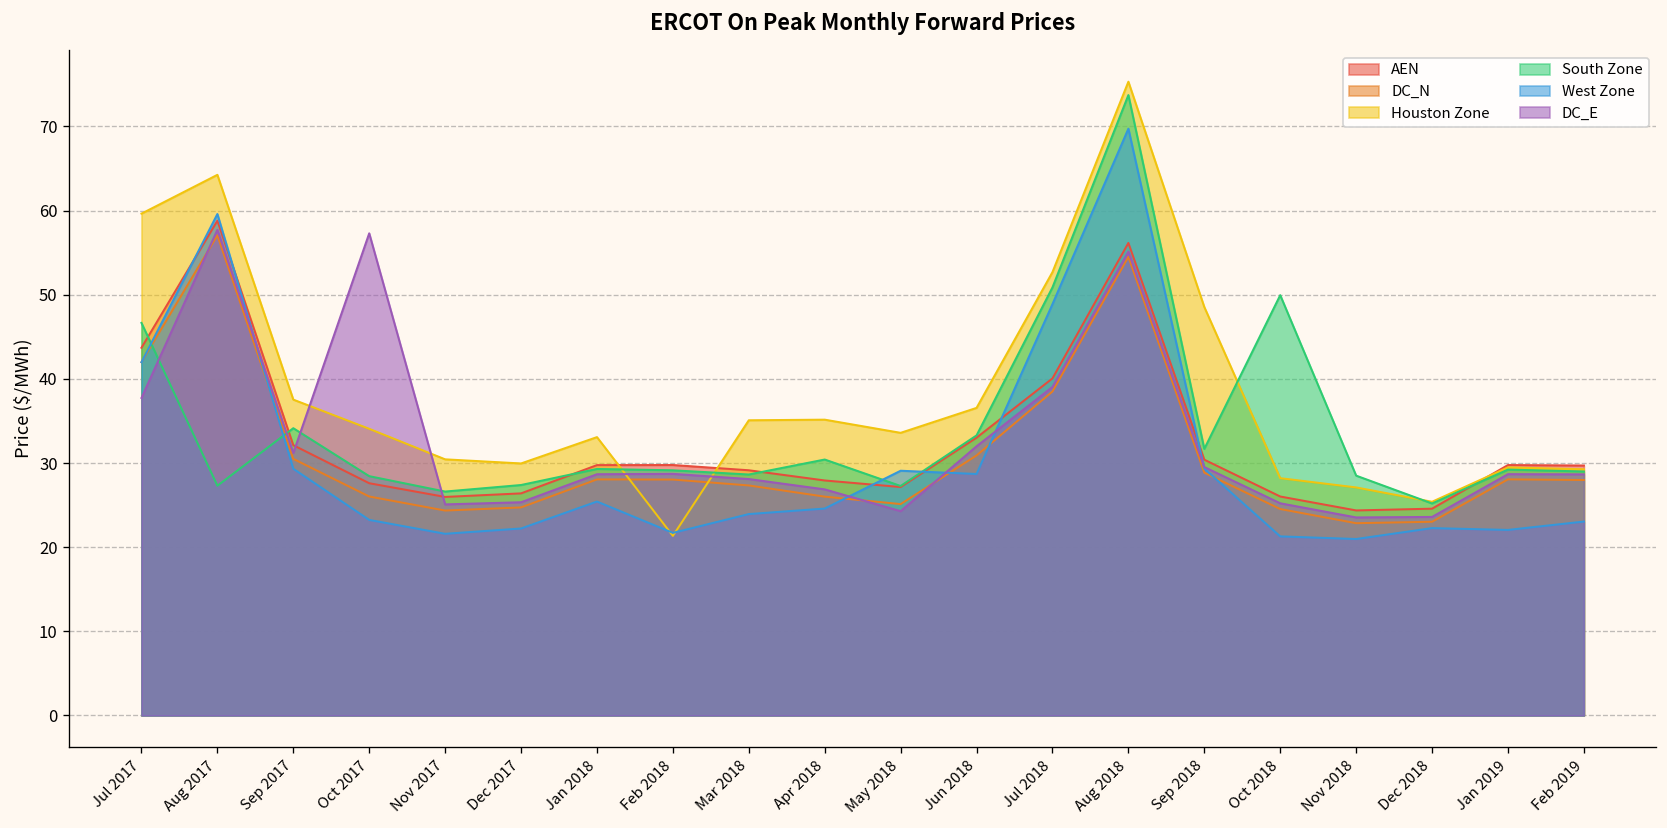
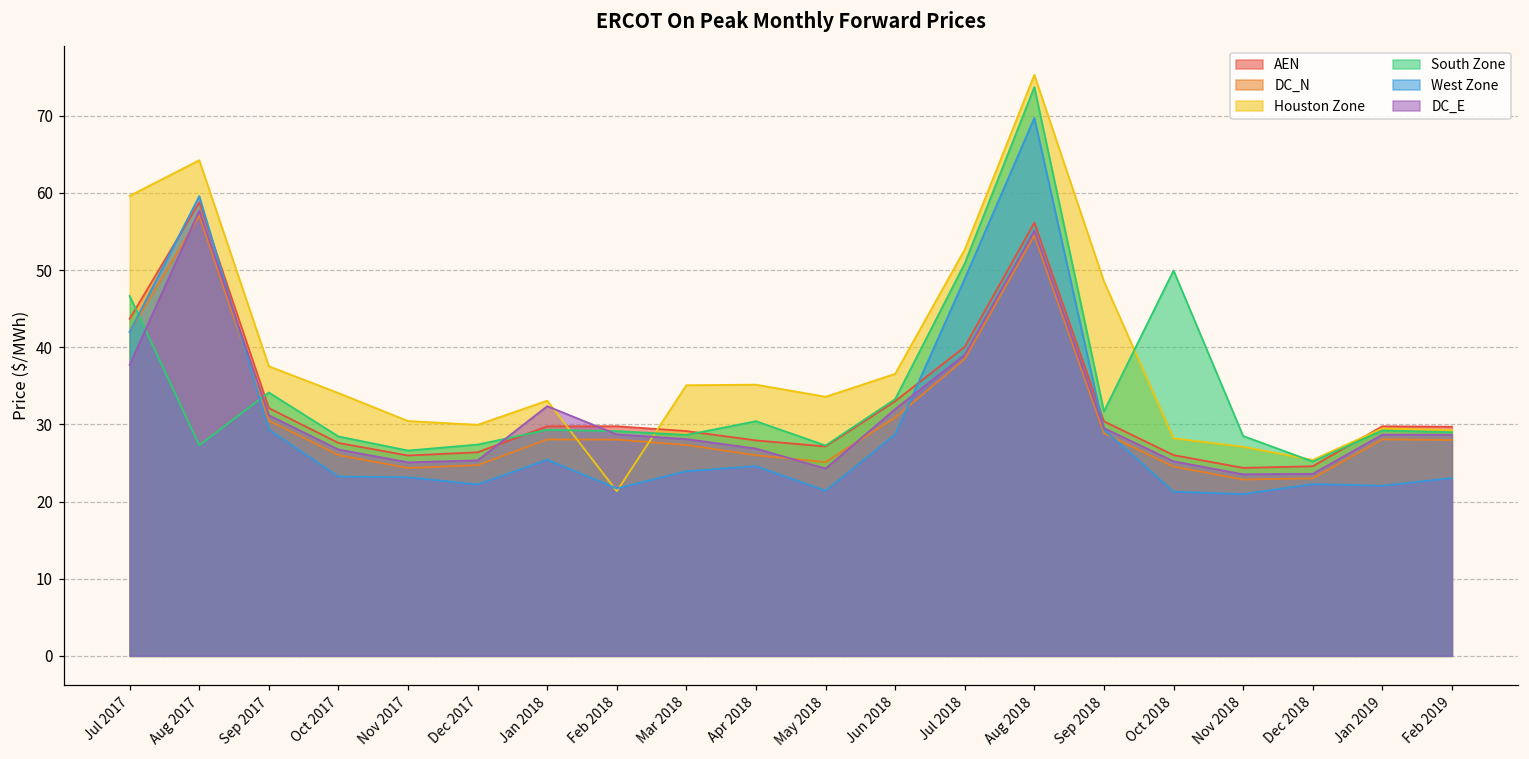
DC_E, Oct 2017: 57 -> 27
West Zone, Nov 2017: 22 -> 23
DC_E, Jan 2018: 29 -> 32
West Zone, May 2018: 29 -> 21
